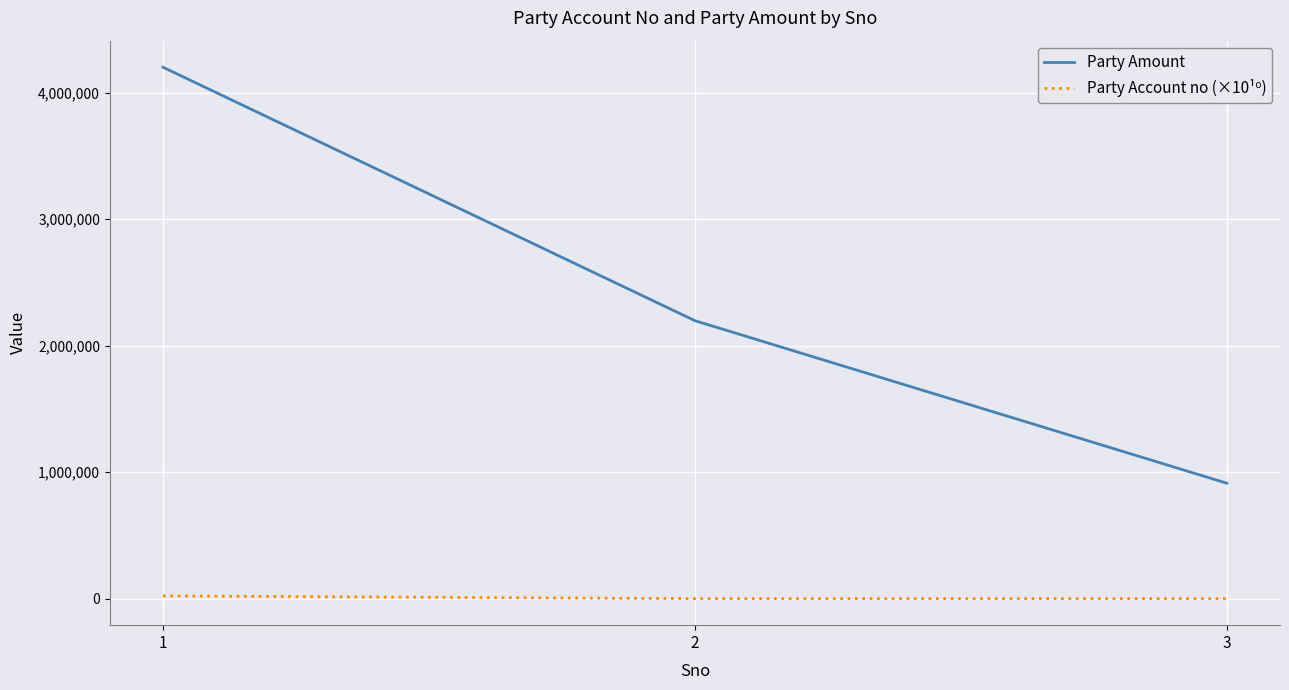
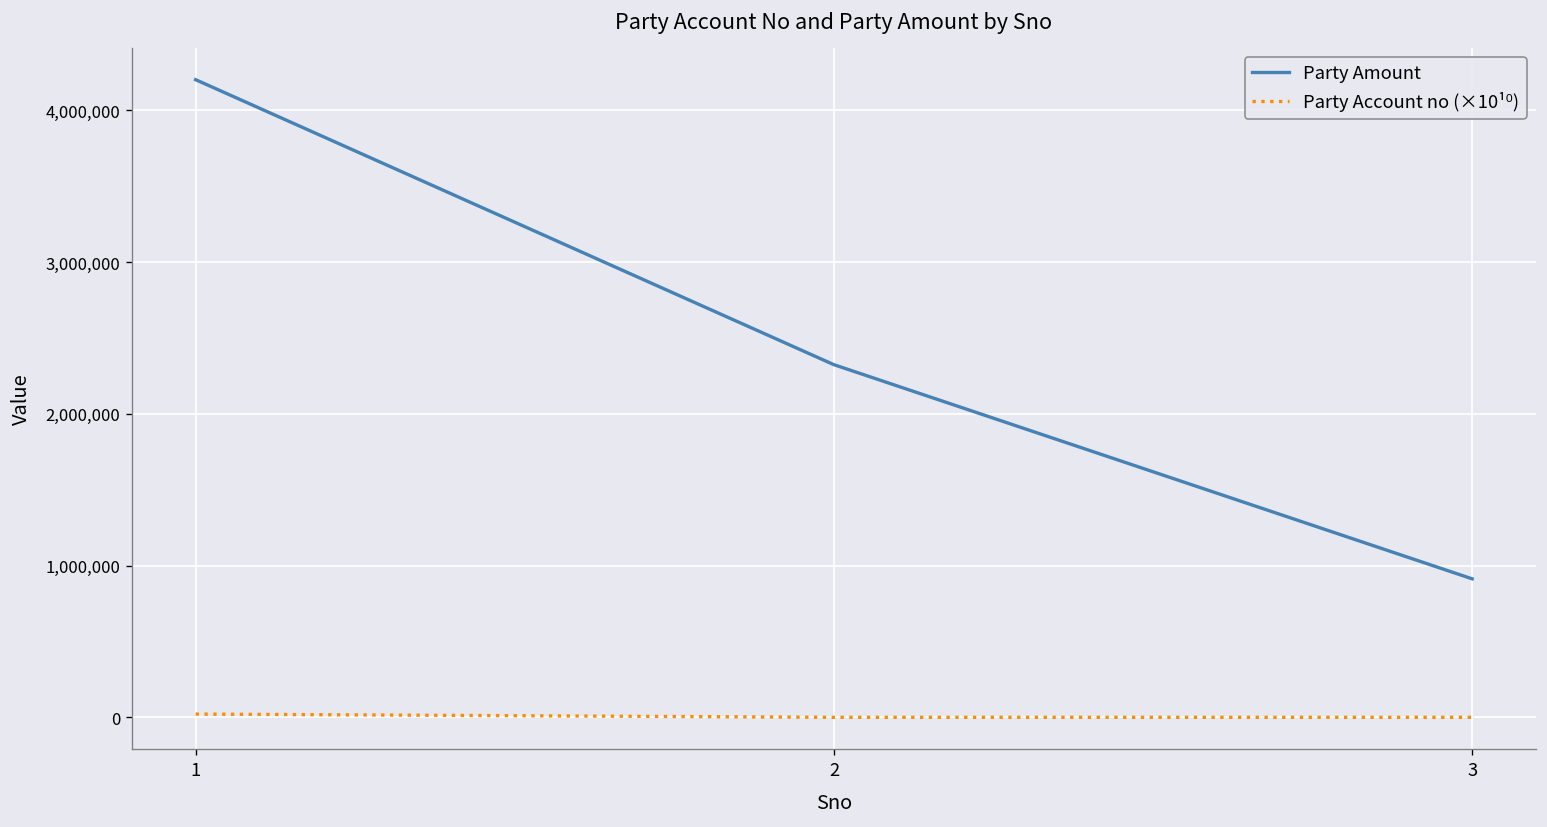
Party Amount, 2: 2,200,000 -> 2,320,000
